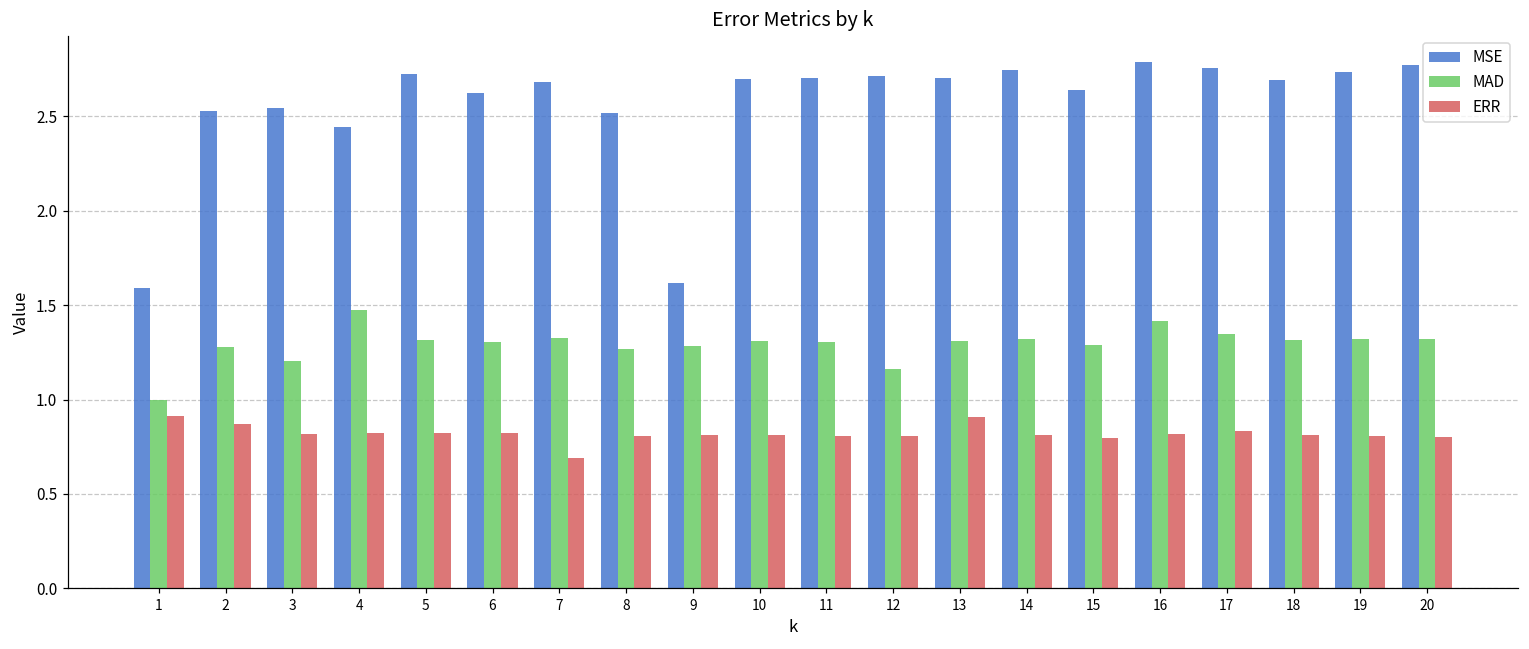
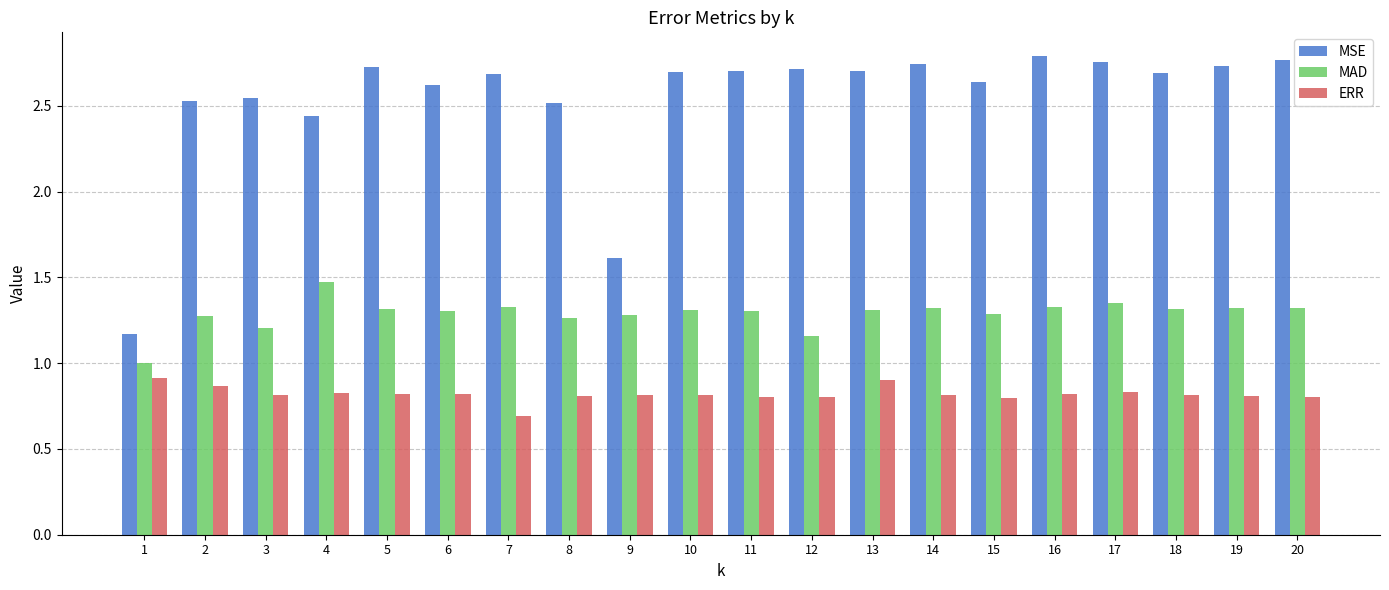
MSE, 1: 1.59 -> 1.17
MAD, 16: 1.42 -> 1.33
